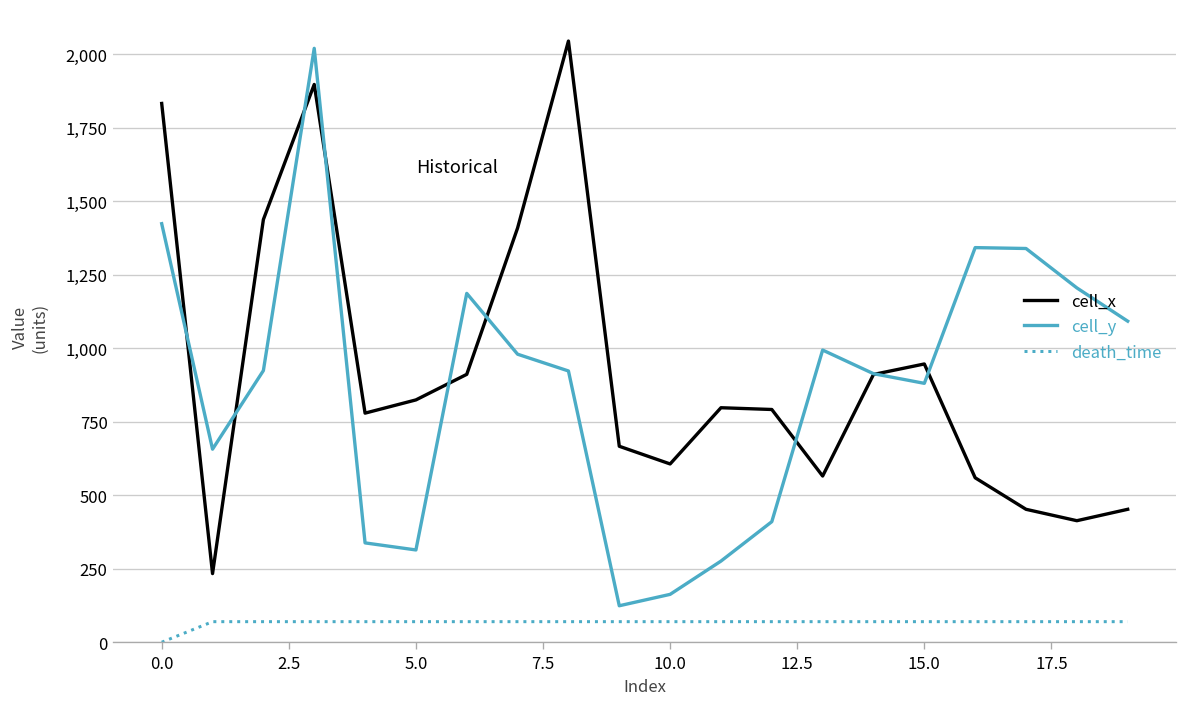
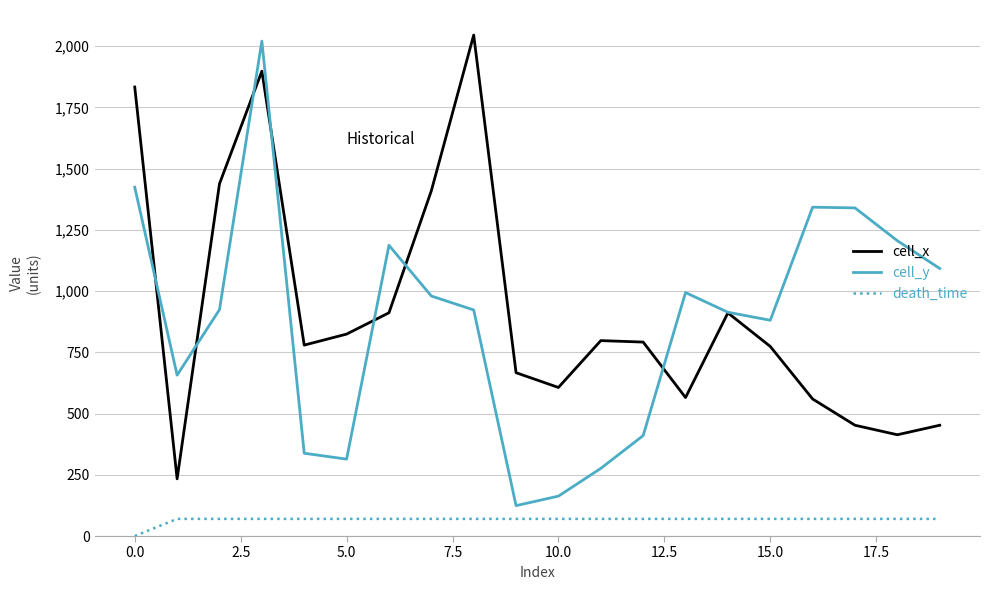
cell_x, 15.0: 950 -> 770
